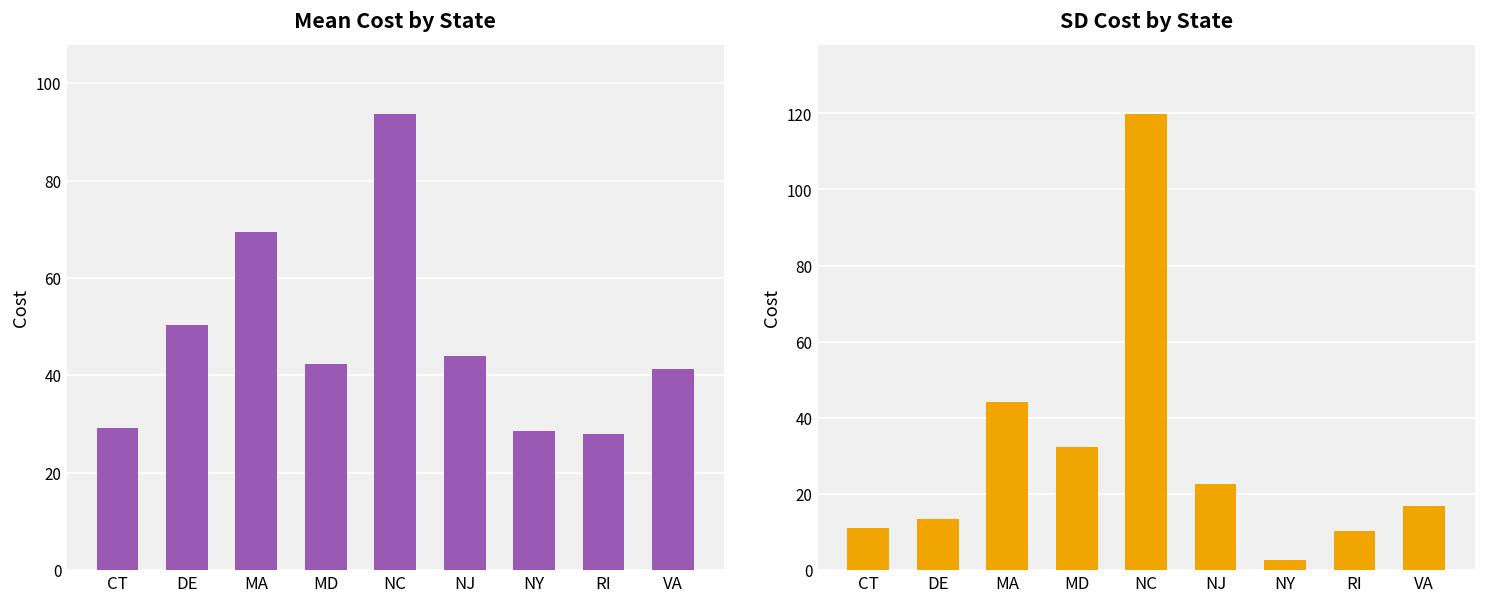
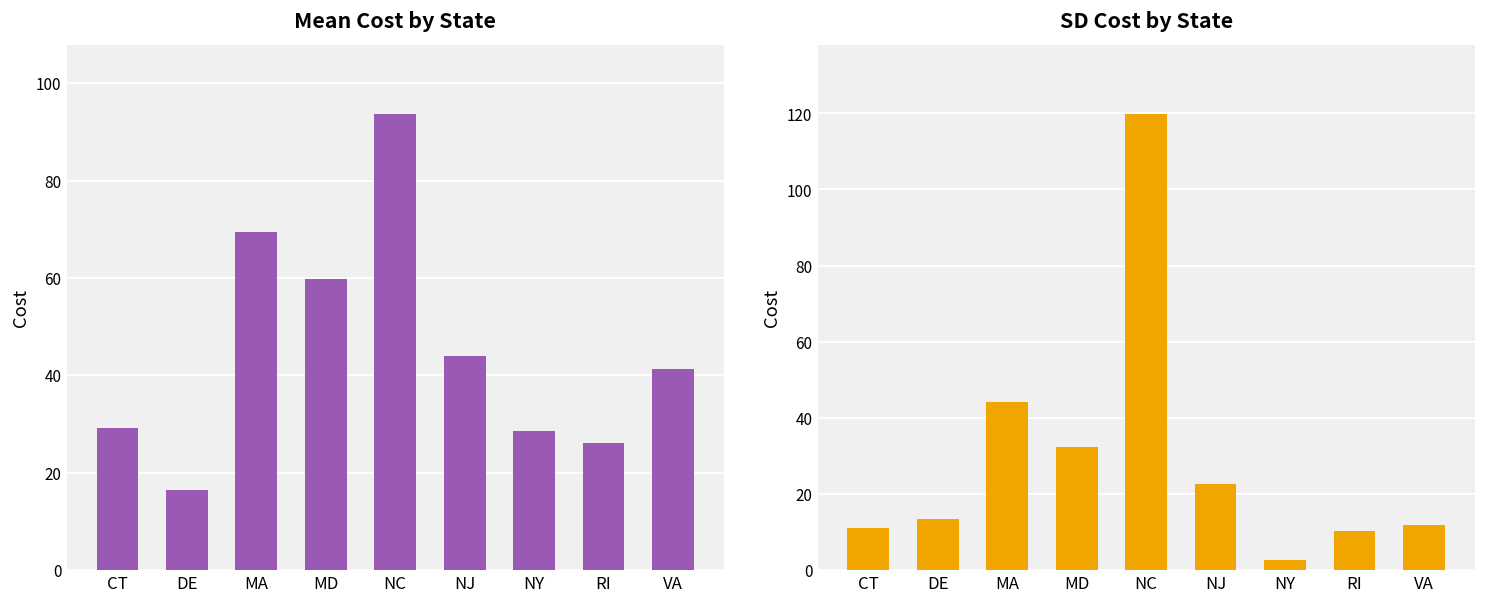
Mean Cost by State, DE: 50 -> 16
Mean Cost by State, MD: 42 -> 60
Mean Cost by State, RI: 28 -> 26
SD Cost by State, VA: 17 -> 12
